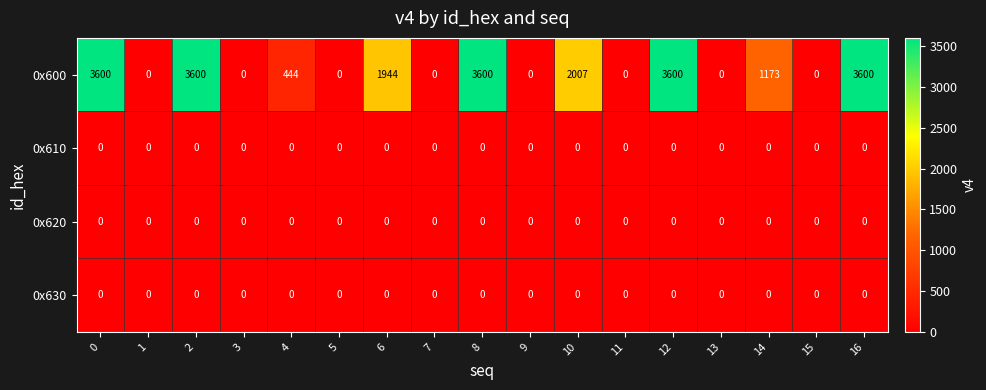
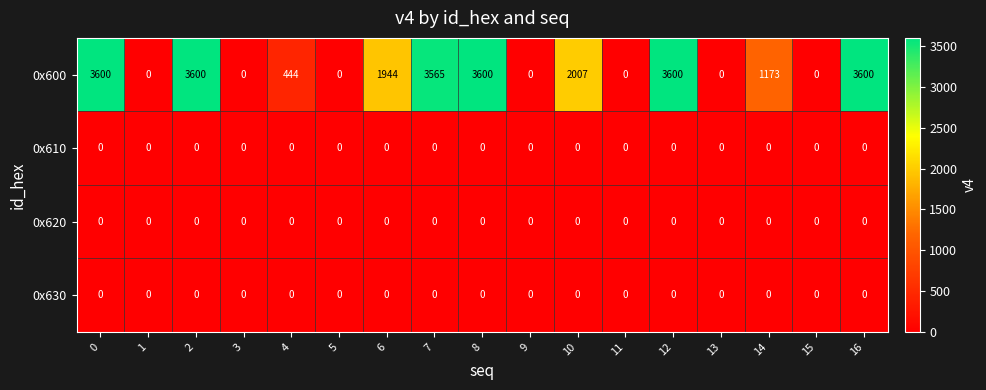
0x600, 7: 0 -> 3565
